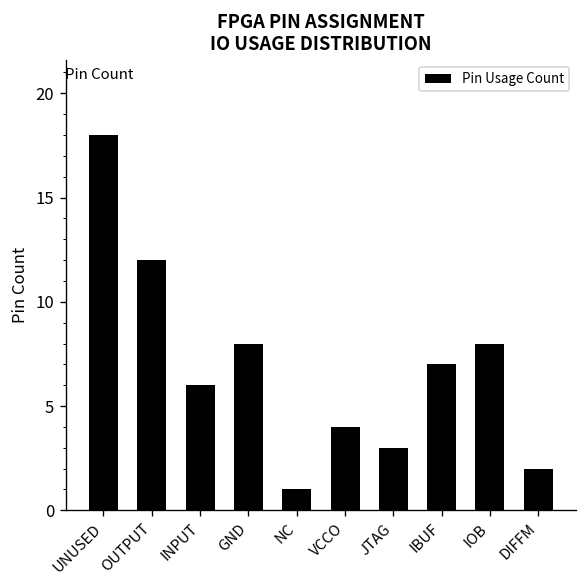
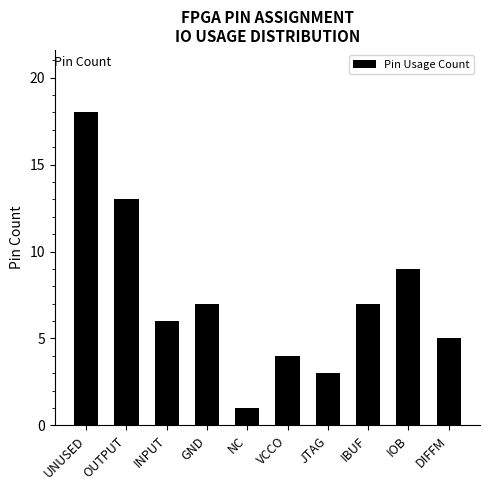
OUTPUT: 12 -> 13
GND: 8 -> 7
IOB: 8 -> 9
DIFFM: 2 -> 5
